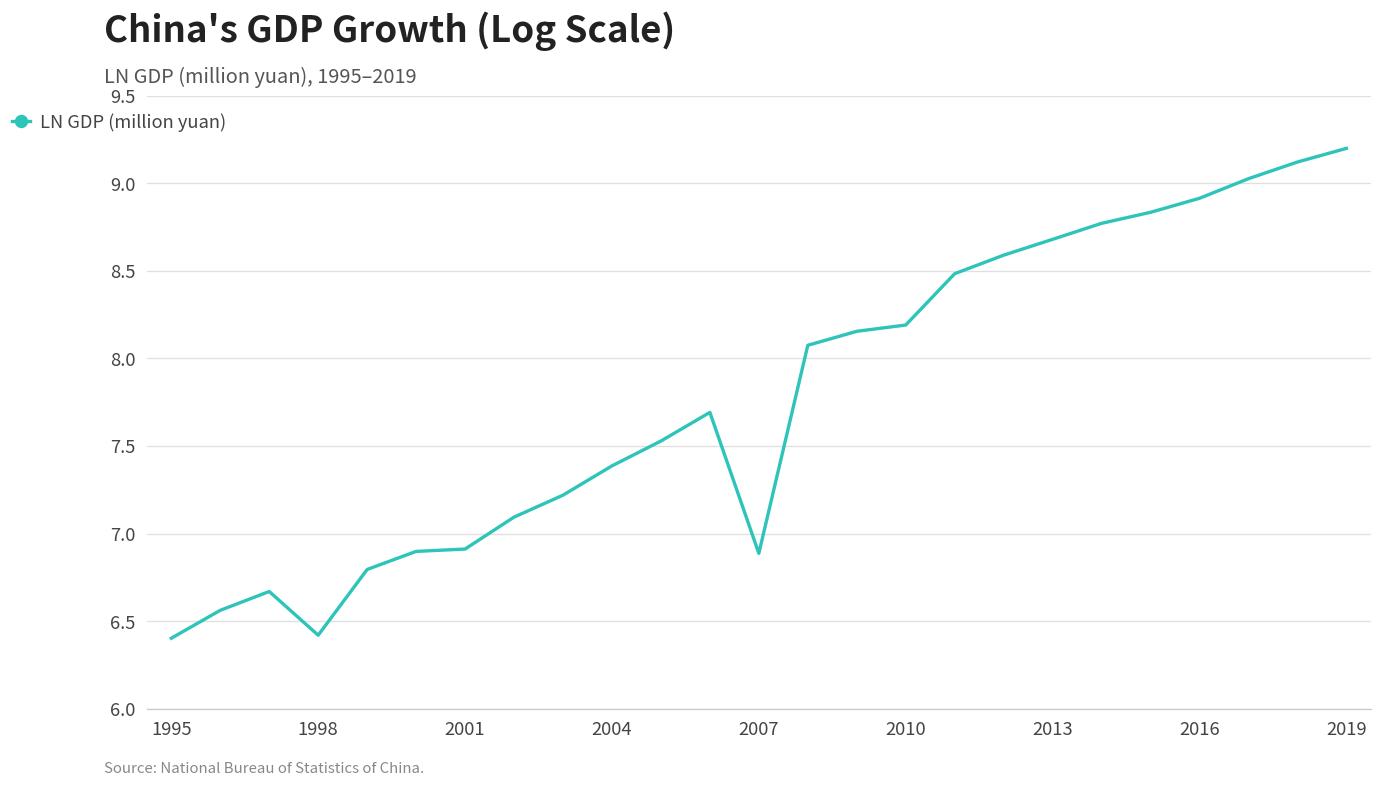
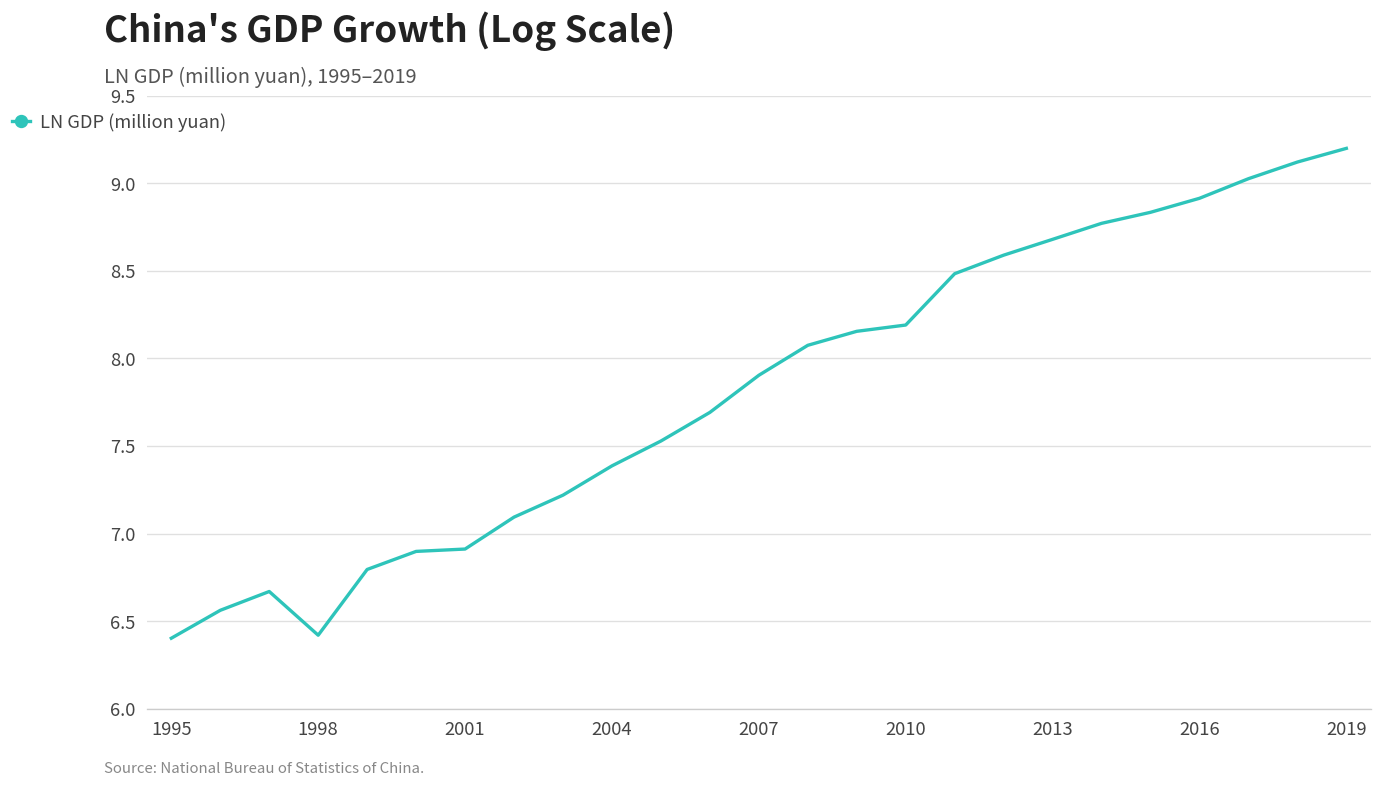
2007: 6.89 -> 7.90
